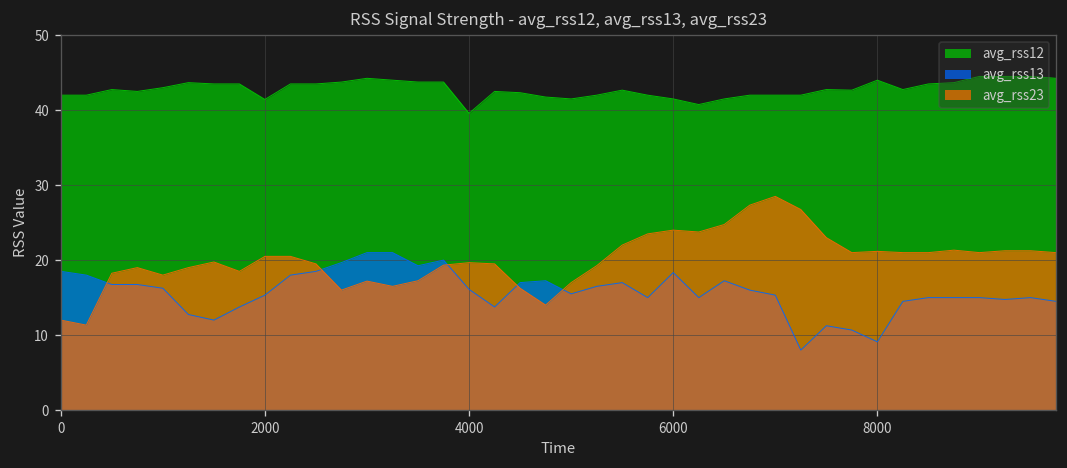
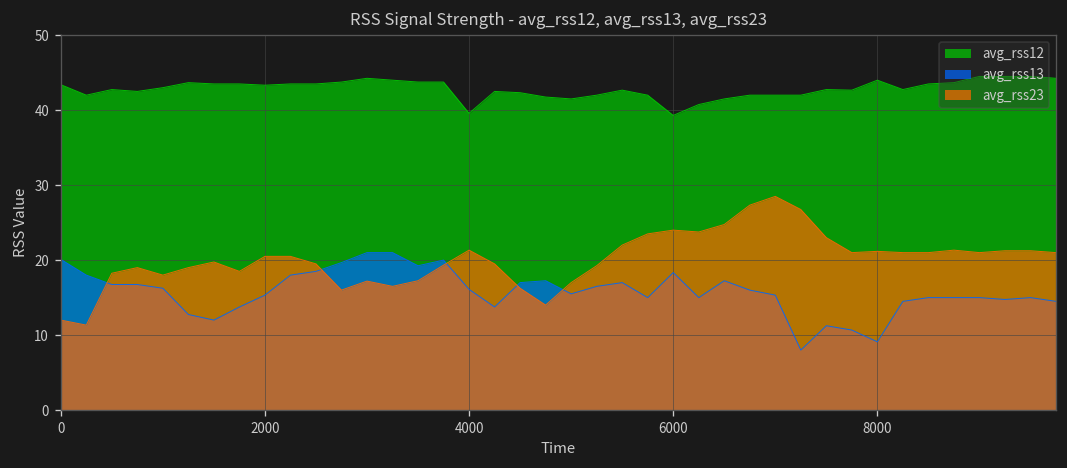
avg_rss12, 0: 42 -> 43
avg_rss13, 0: 19 -> 20
avg_rss12, 2000: 41 -> 43
avg_rss23, 4000: 20 -> 21
avg_rss12, 6000: 42 -> 39
